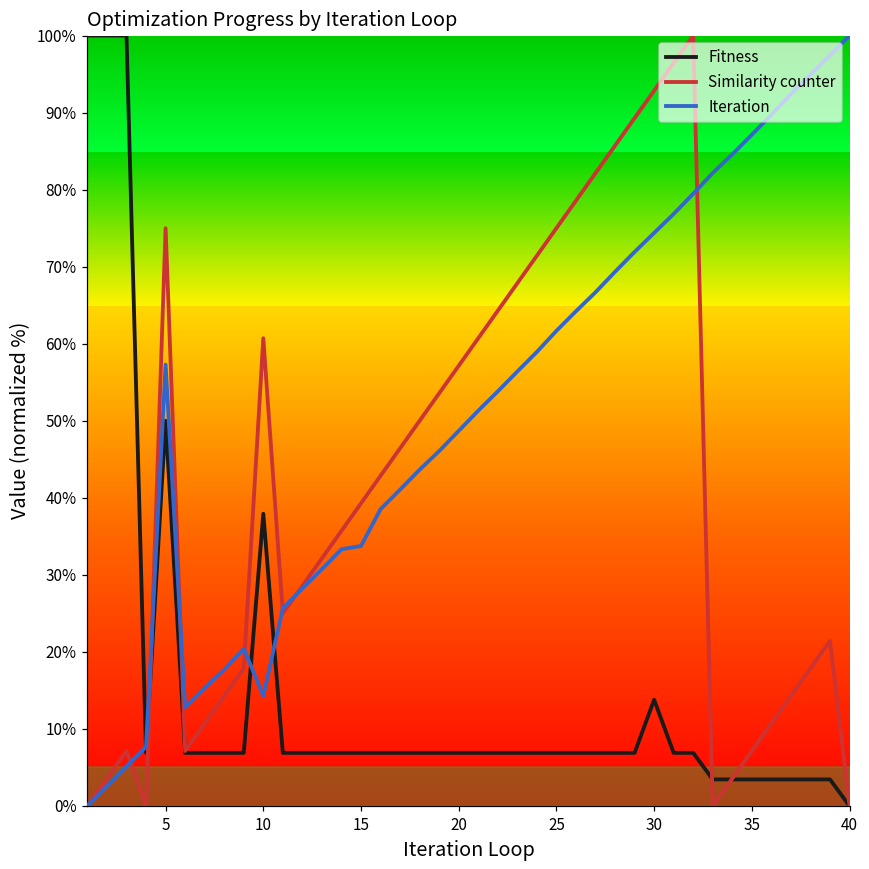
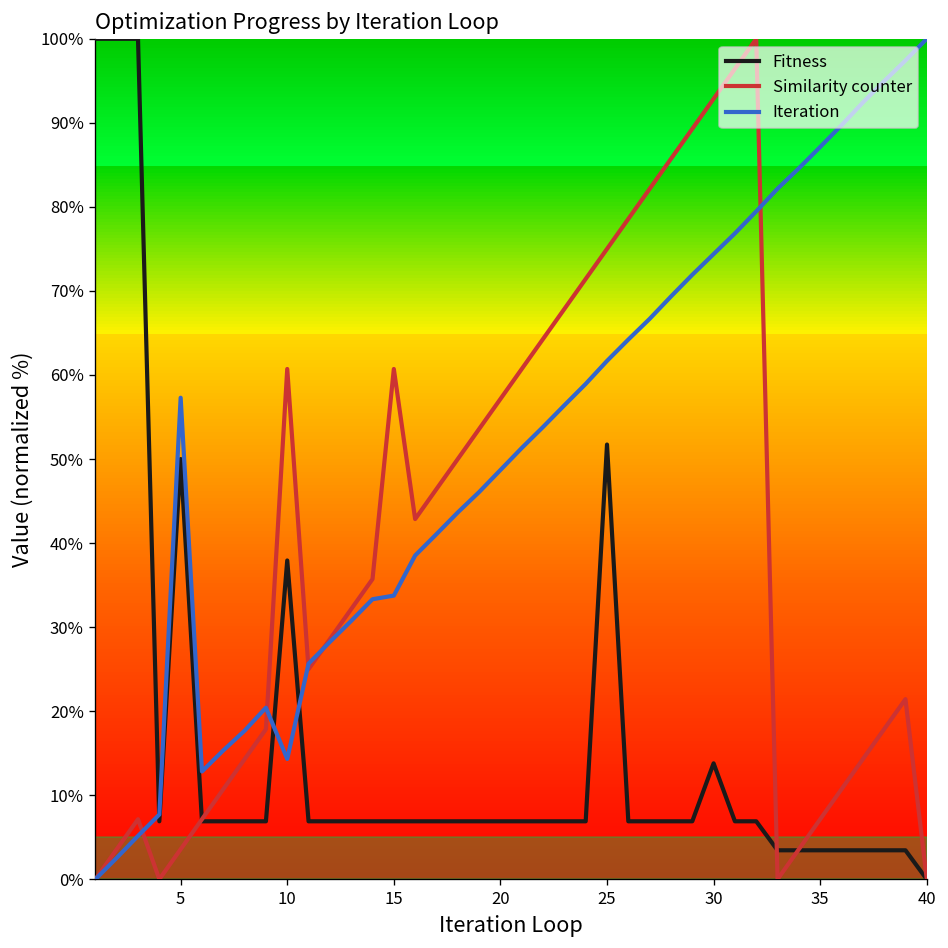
Similarity counter, 5: 75% -> 4%
Similarity counter, 15: 39% -> 61%
Fitness, 25: 7% -> 52%
